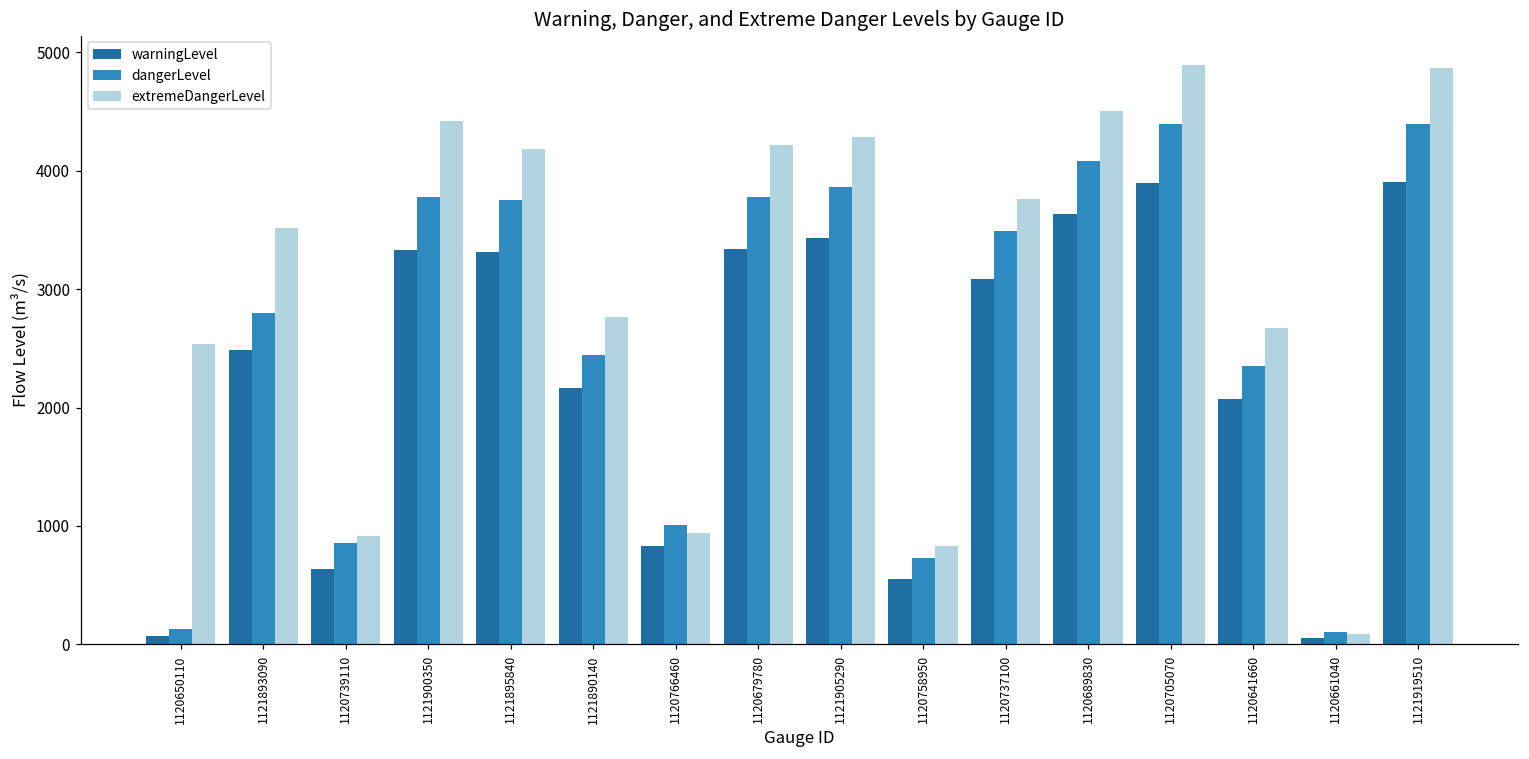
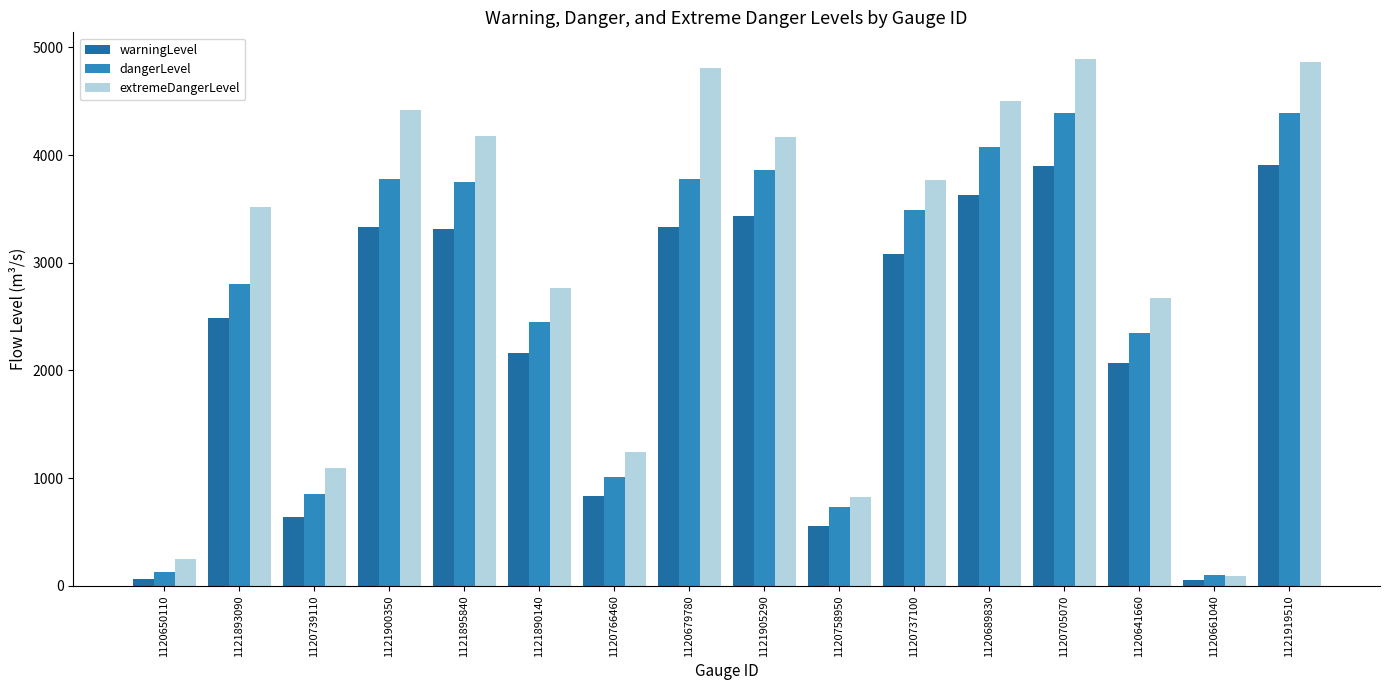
extremeDangerLevel, 1120650110: 2540 -> 250
extremeDangerLevel, 1120739110: 920 -> 1100
extremeDangerLevel, 1120766460: 940 -> 1240
extremeDangerLevel, 1120679780: 4210 -> 4810
extremeDangerLevel, 1121905290: 4280 -> 4170
